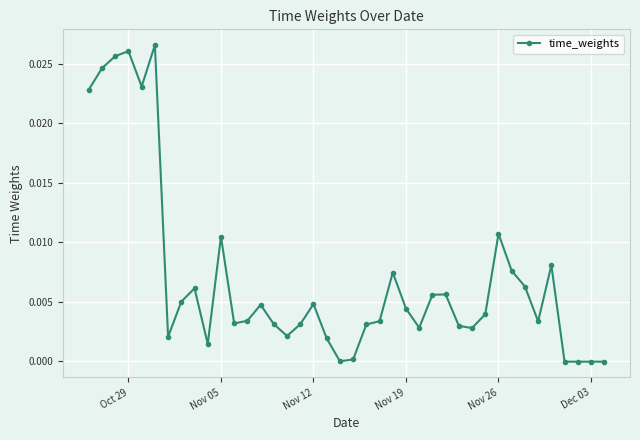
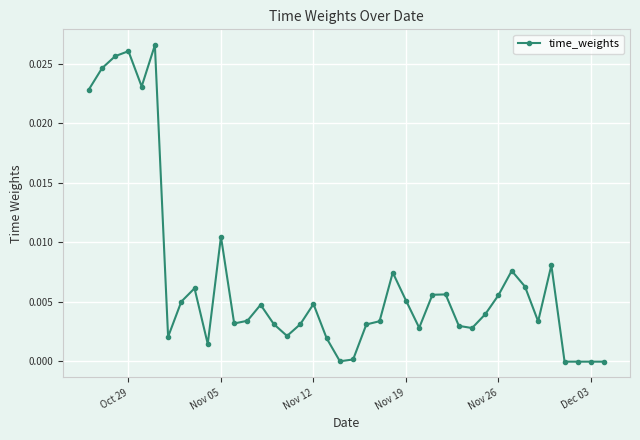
Nov 19: 0.0044 -> 0.0051
Nov 26: 0.0107 -> 0.0056
